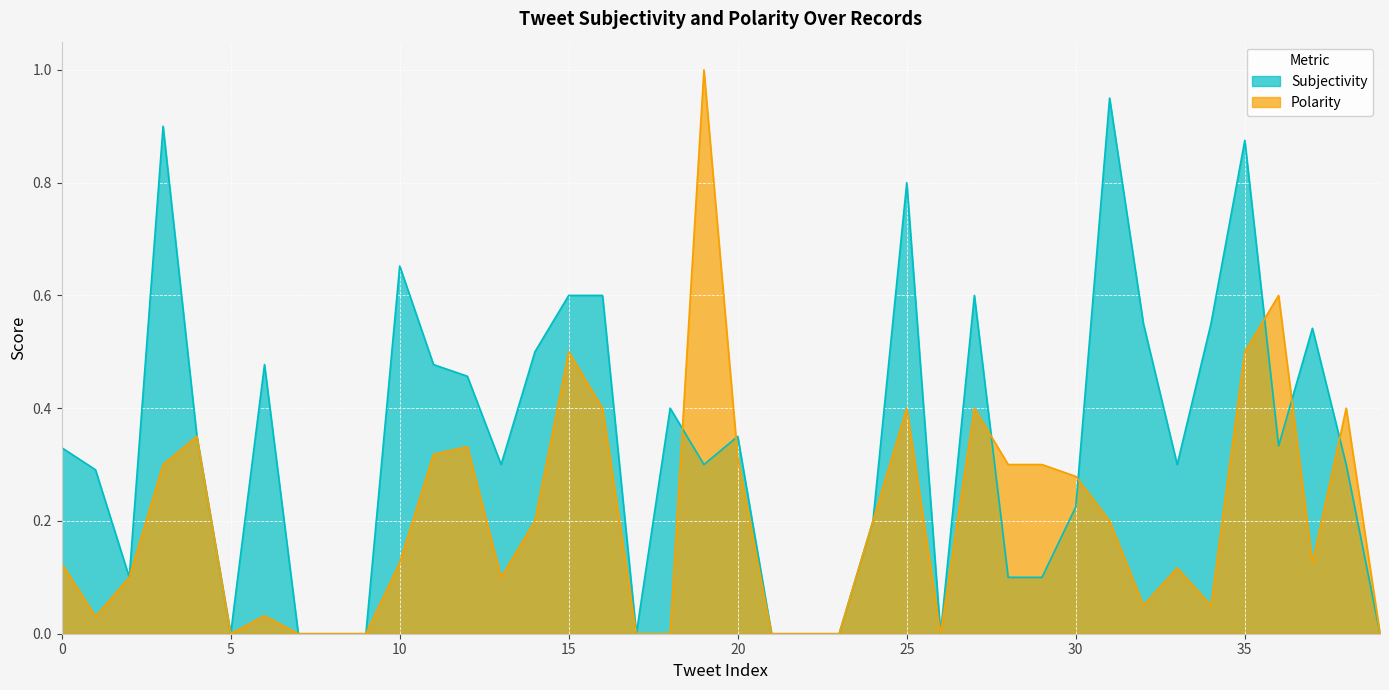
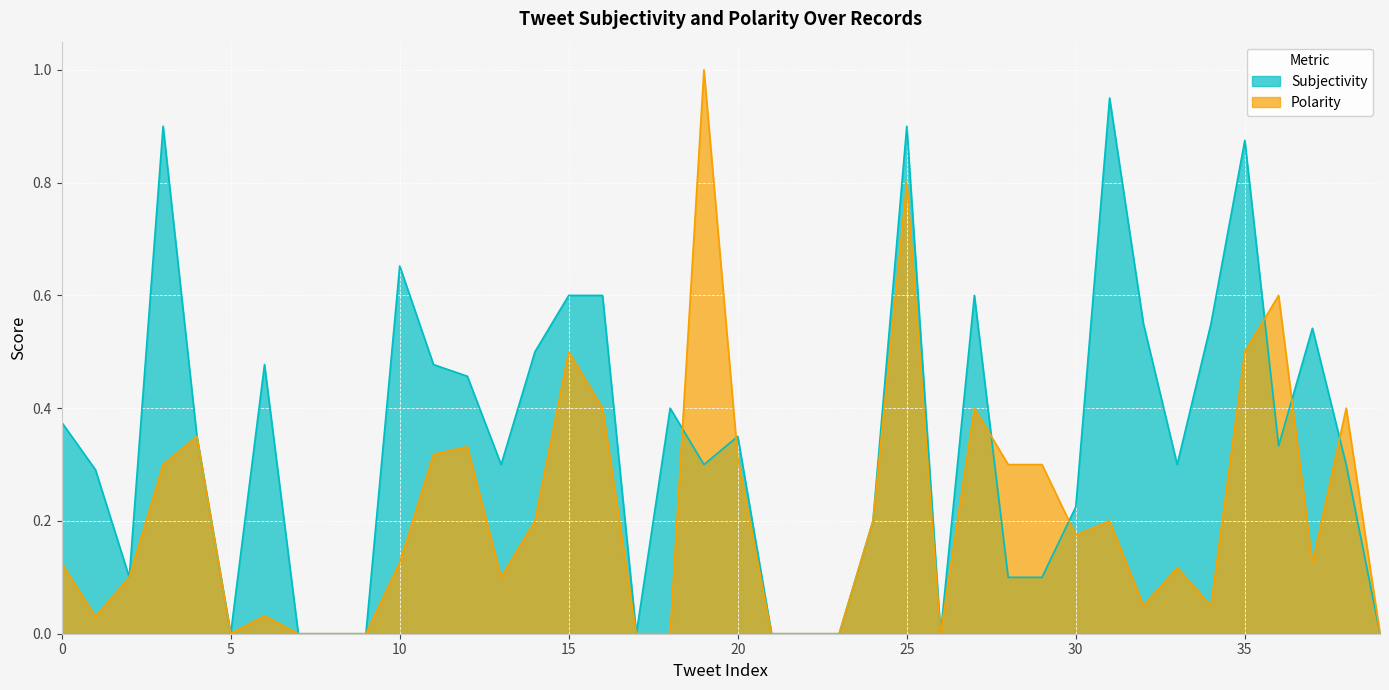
Subjectivity, 0: 0.33 -> 0.38
Subjectivity, 25: 0.8 -> 0.9
Polarity, 25: 0.4 -> 0.8
Polarity, 30: 0.28 -> 0.18
